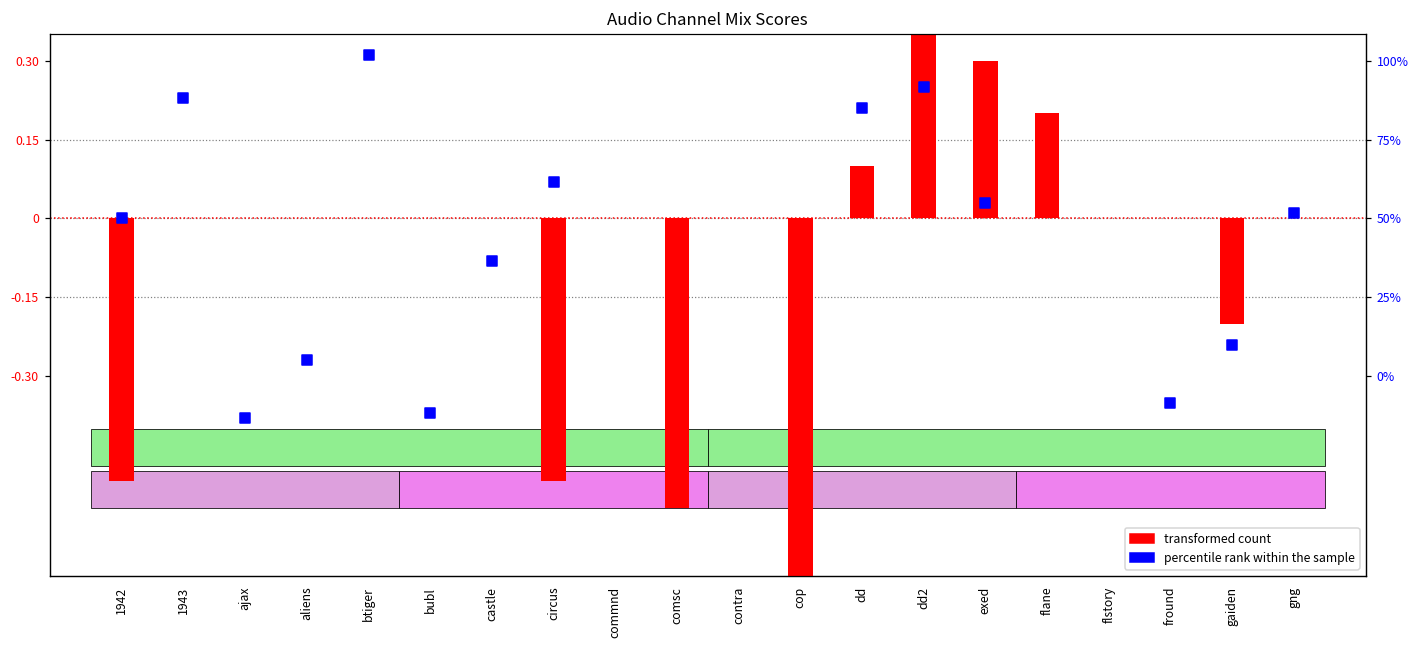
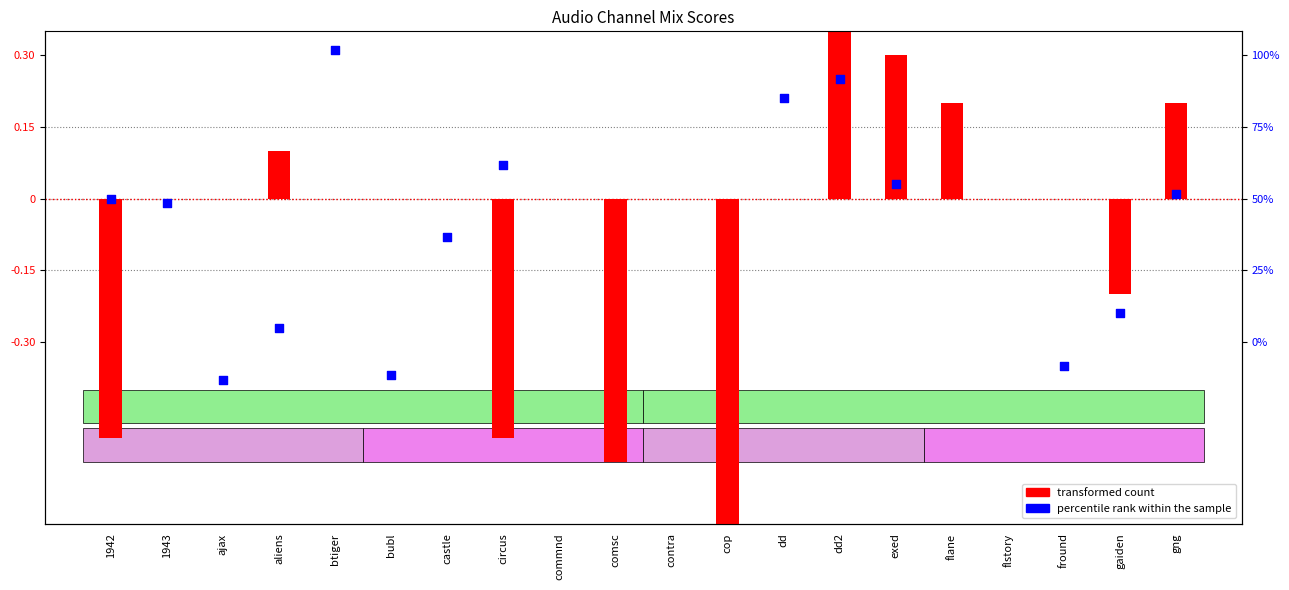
percentile rank within the sample, 1943: 0.23 -> -0.01
transformed count, aliens: 0.00 -> 0.10
transformed count, dd: 0.10 -> 0.00
transformed count, gng: 0.00 -> 0.20
